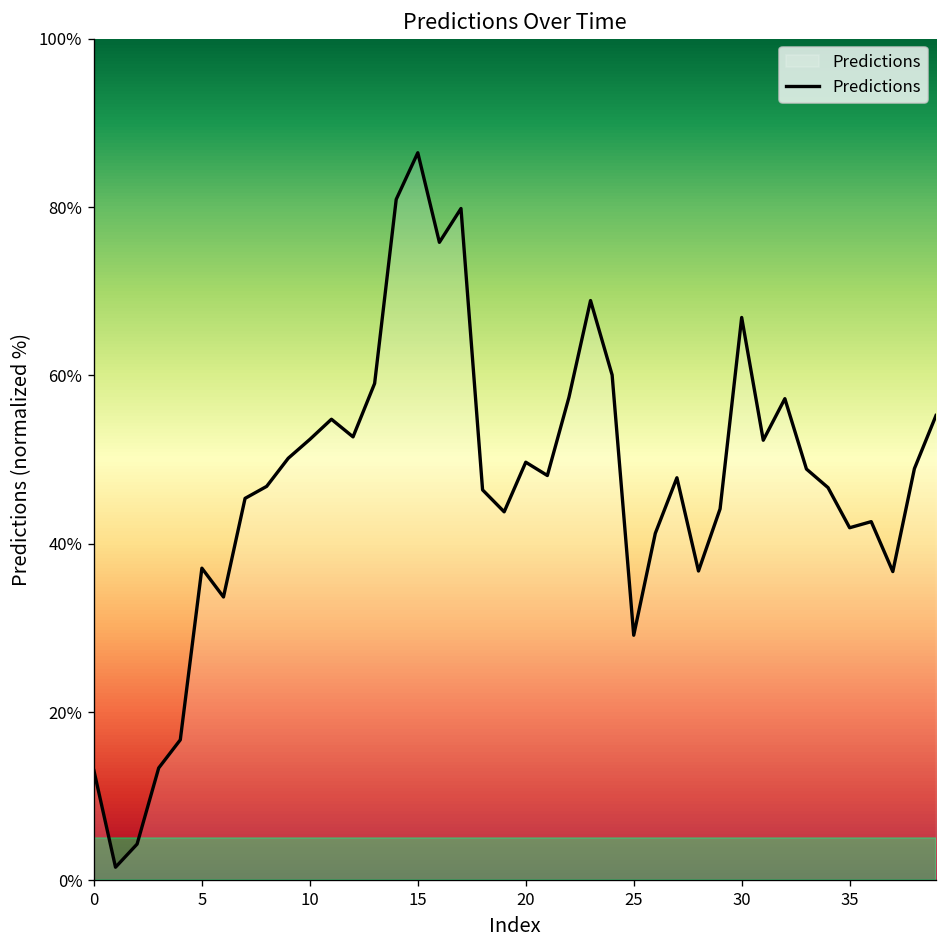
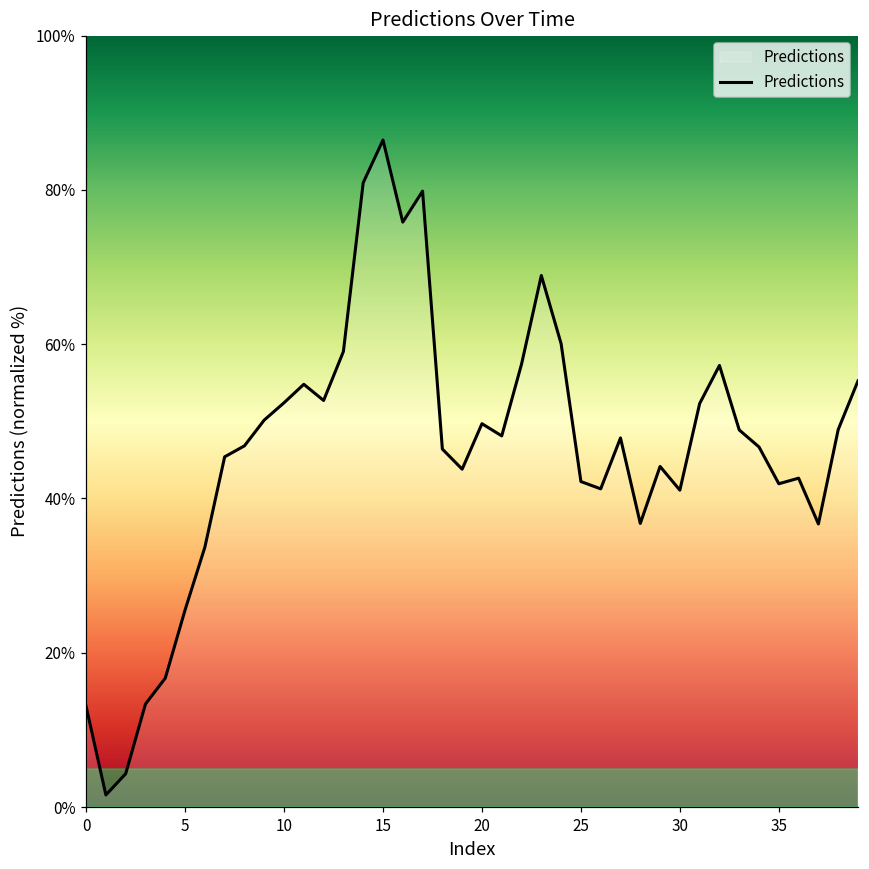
5: 37% -> 26%
25: 29% -> 42%
30: 67% -> 41%
